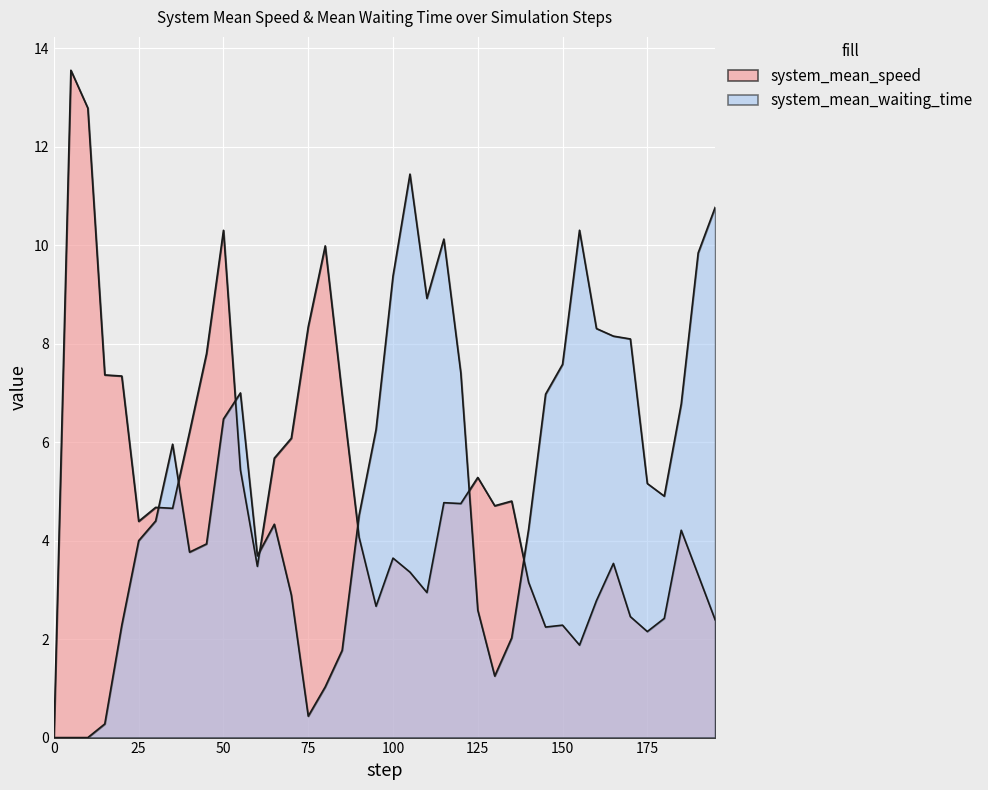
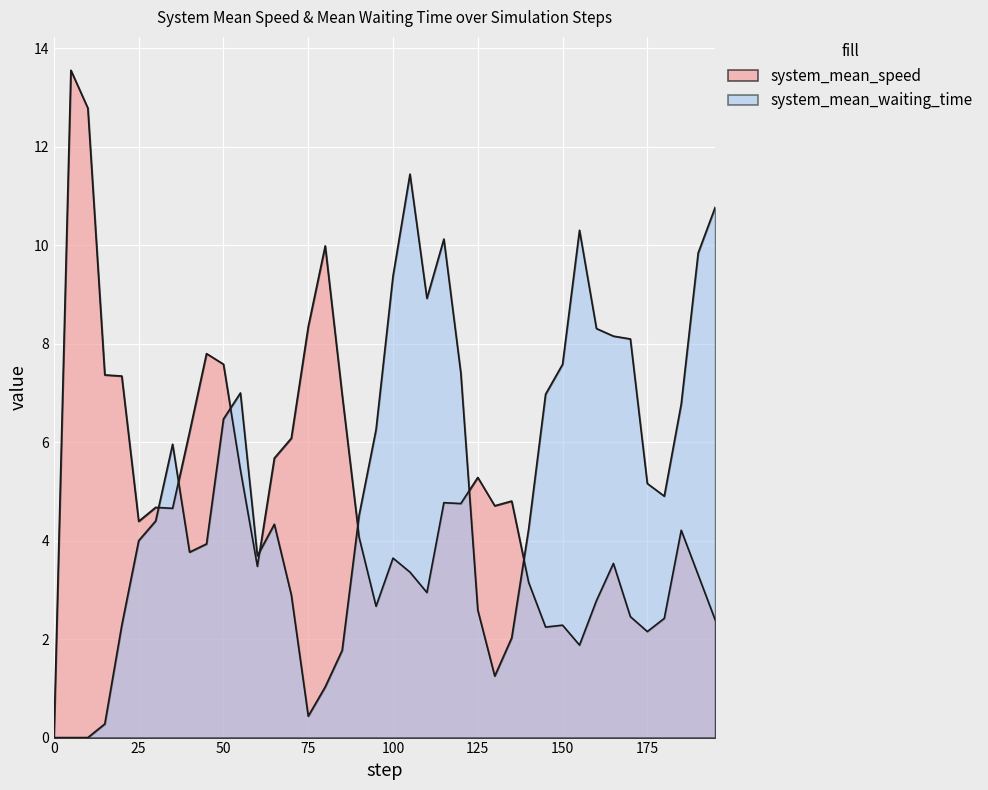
system_mean_speed, 50: 10.3 -> 7.6
